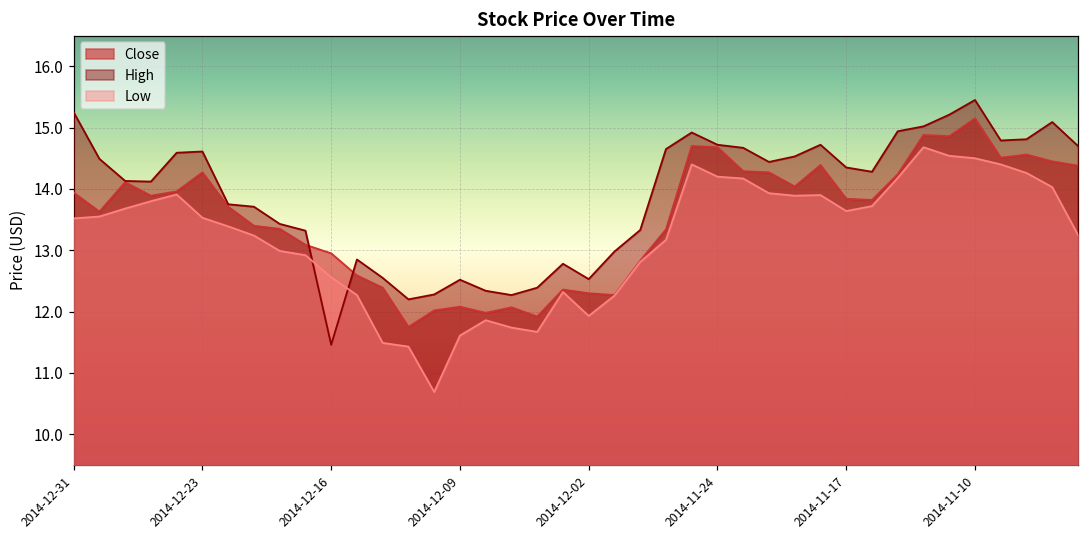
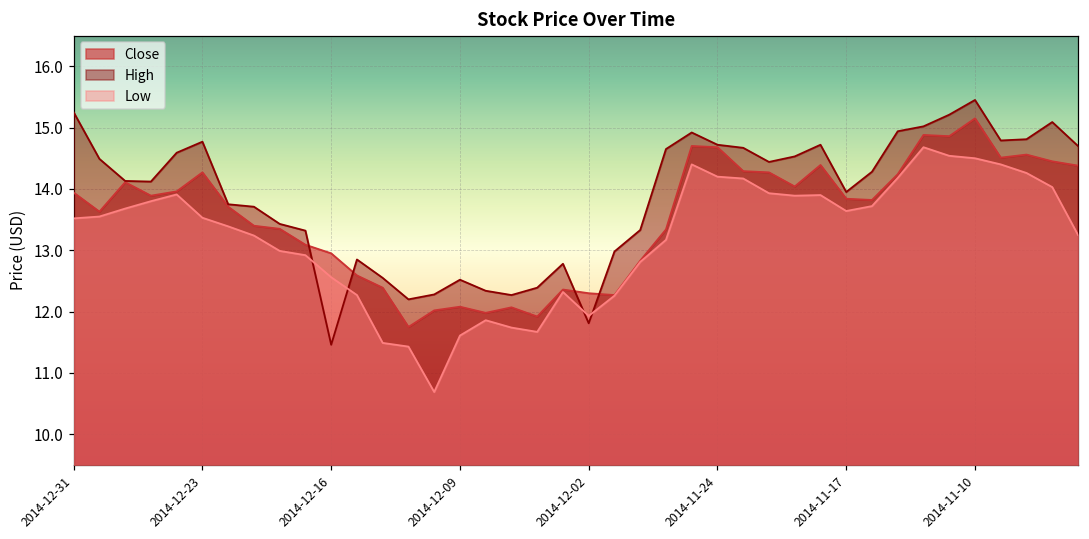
High, 2014-12-23: 14.6 -> 14.8
High, 2014-12-02: 12.5 -> 11.8
High, 2014-11-17: 14.4 -> 14.0
